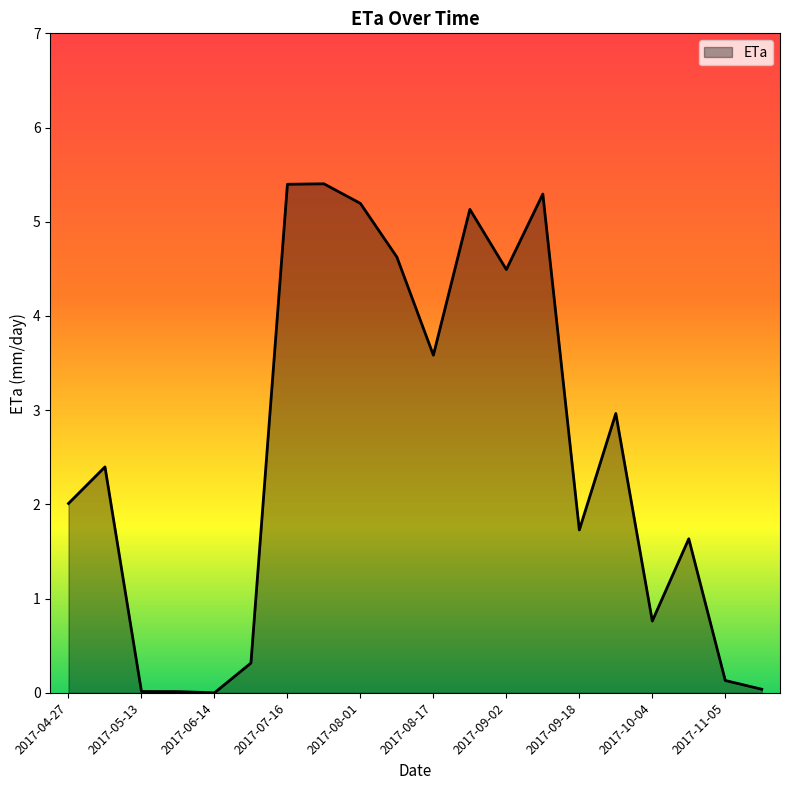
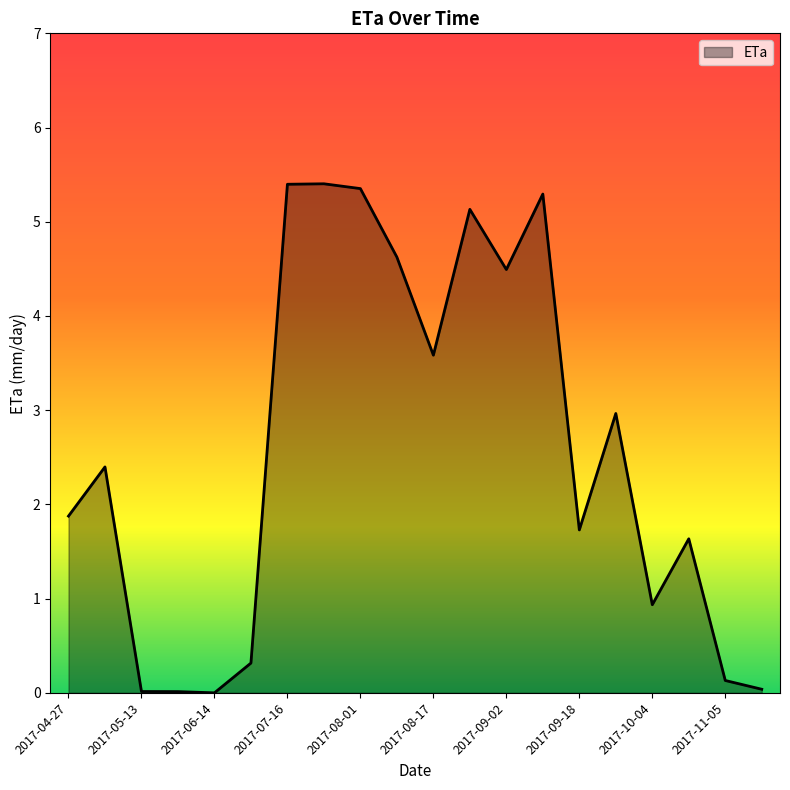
2017-04-27: 2.0 -> 1.9
2017-08-01: 5.2 -> 5.4
2017-10-04: 0.8 -> 0.9
